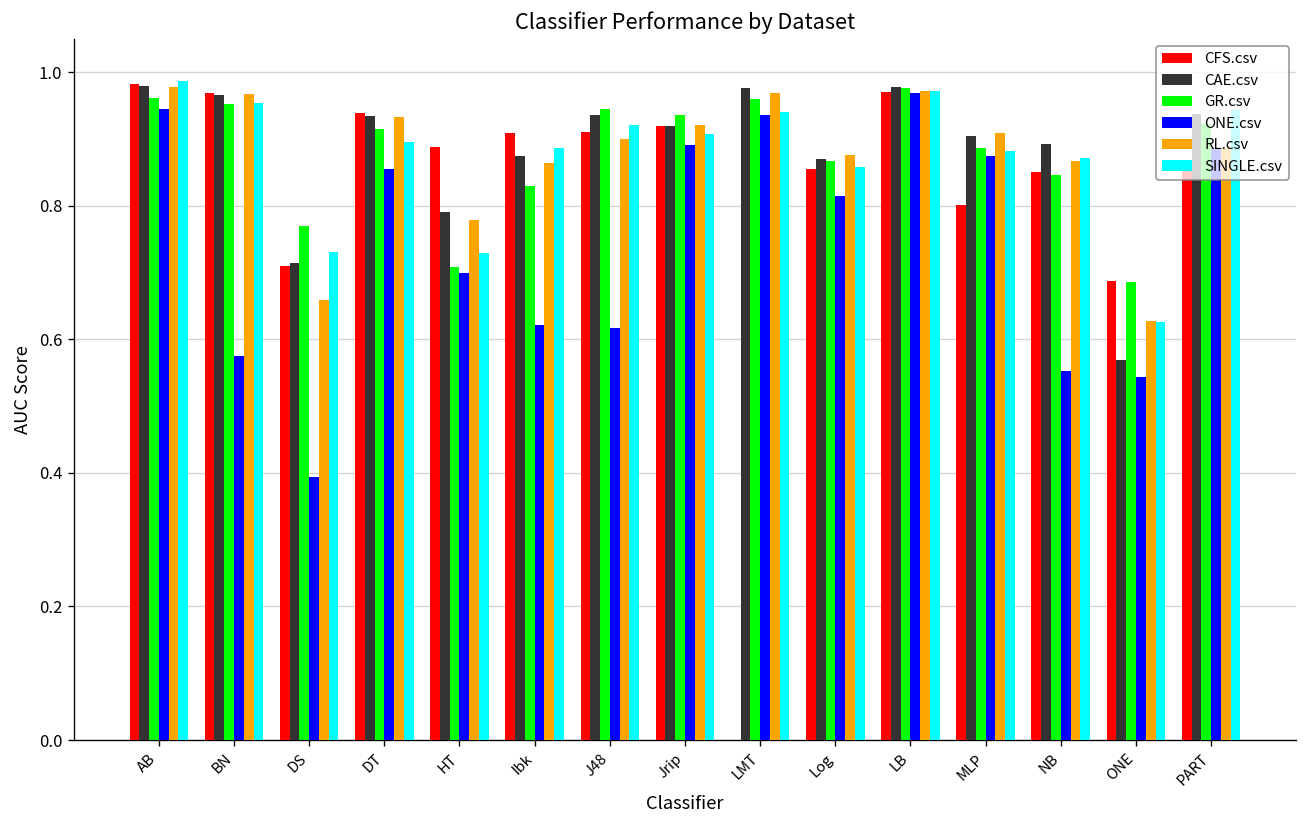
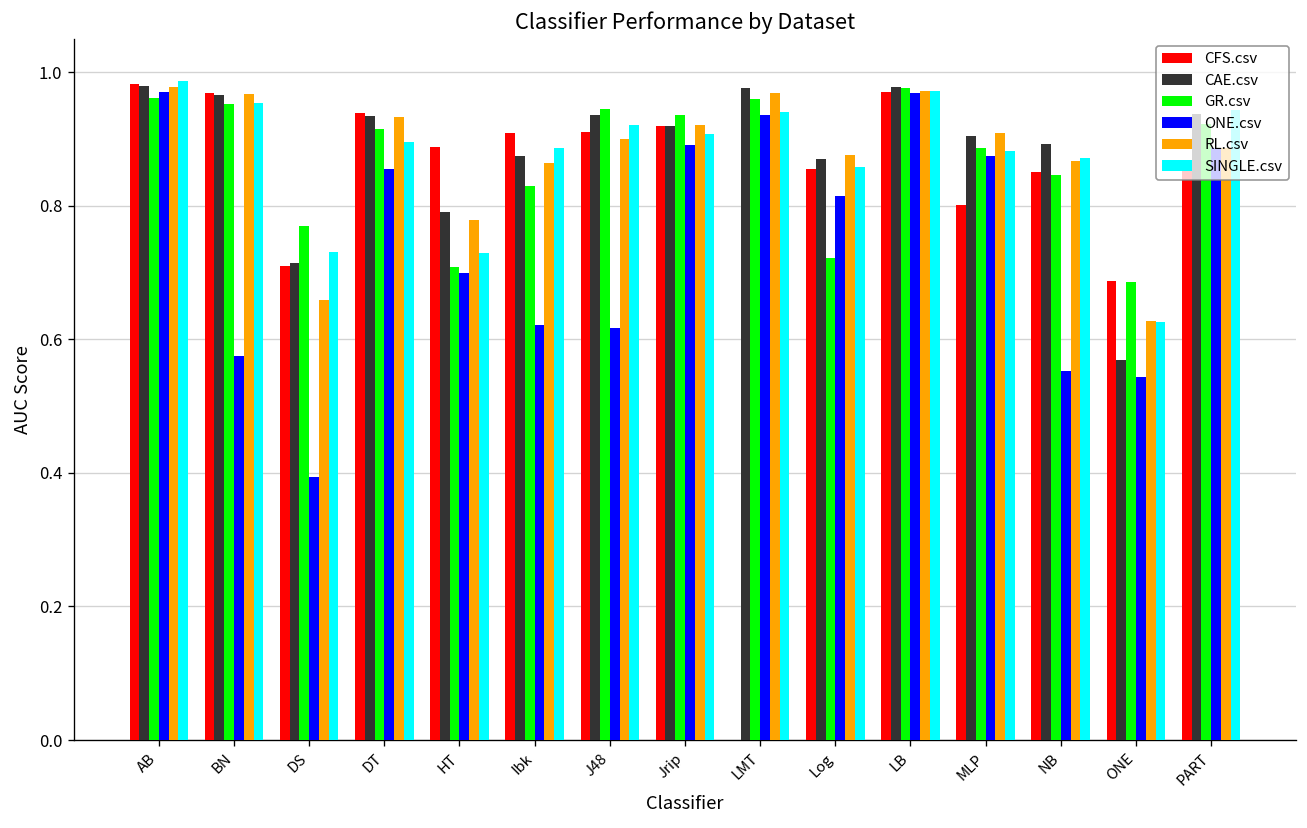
ONE.csv, AB: 0.95 -> 0.97
GR.csv, Log: 0.87 -> 0.72
